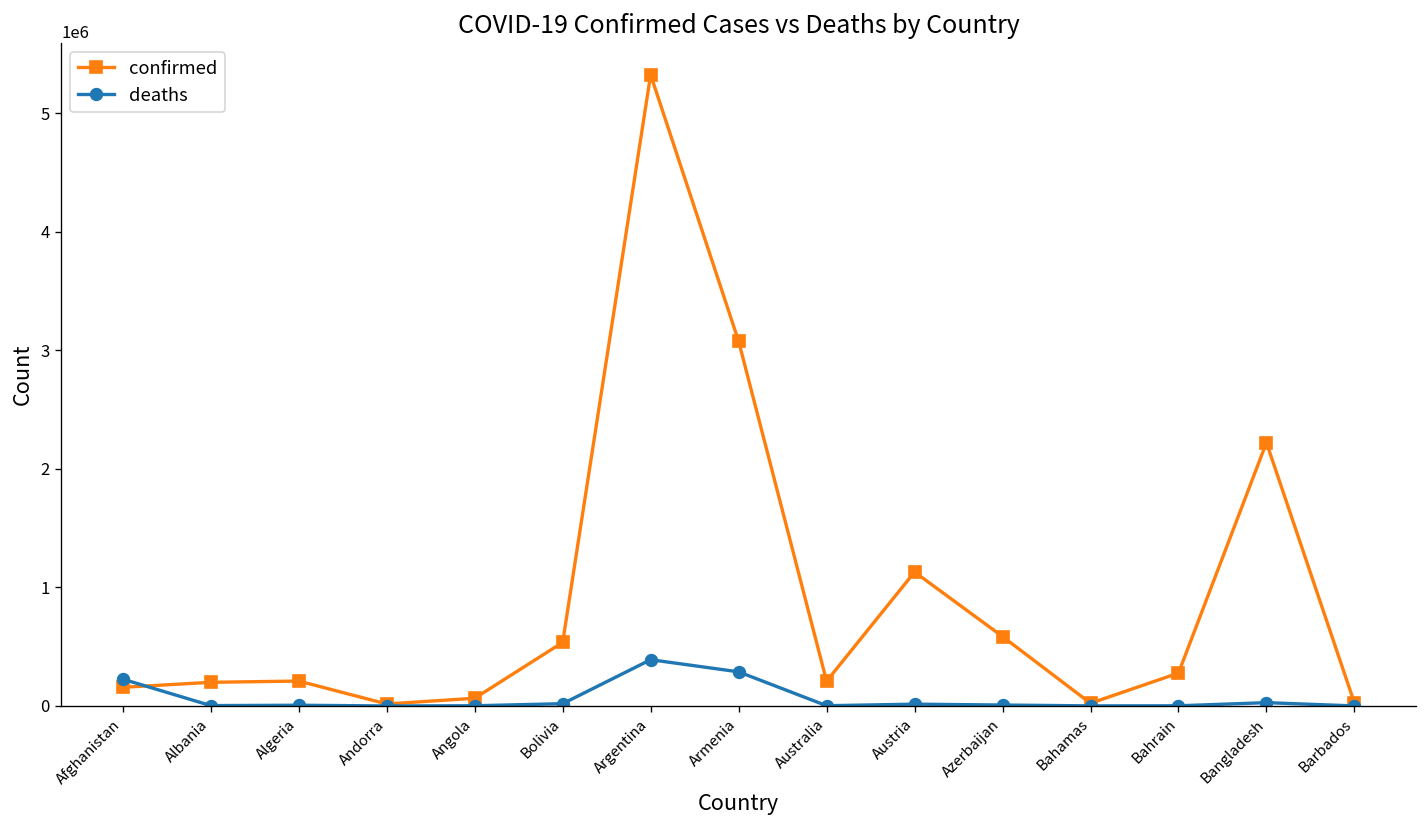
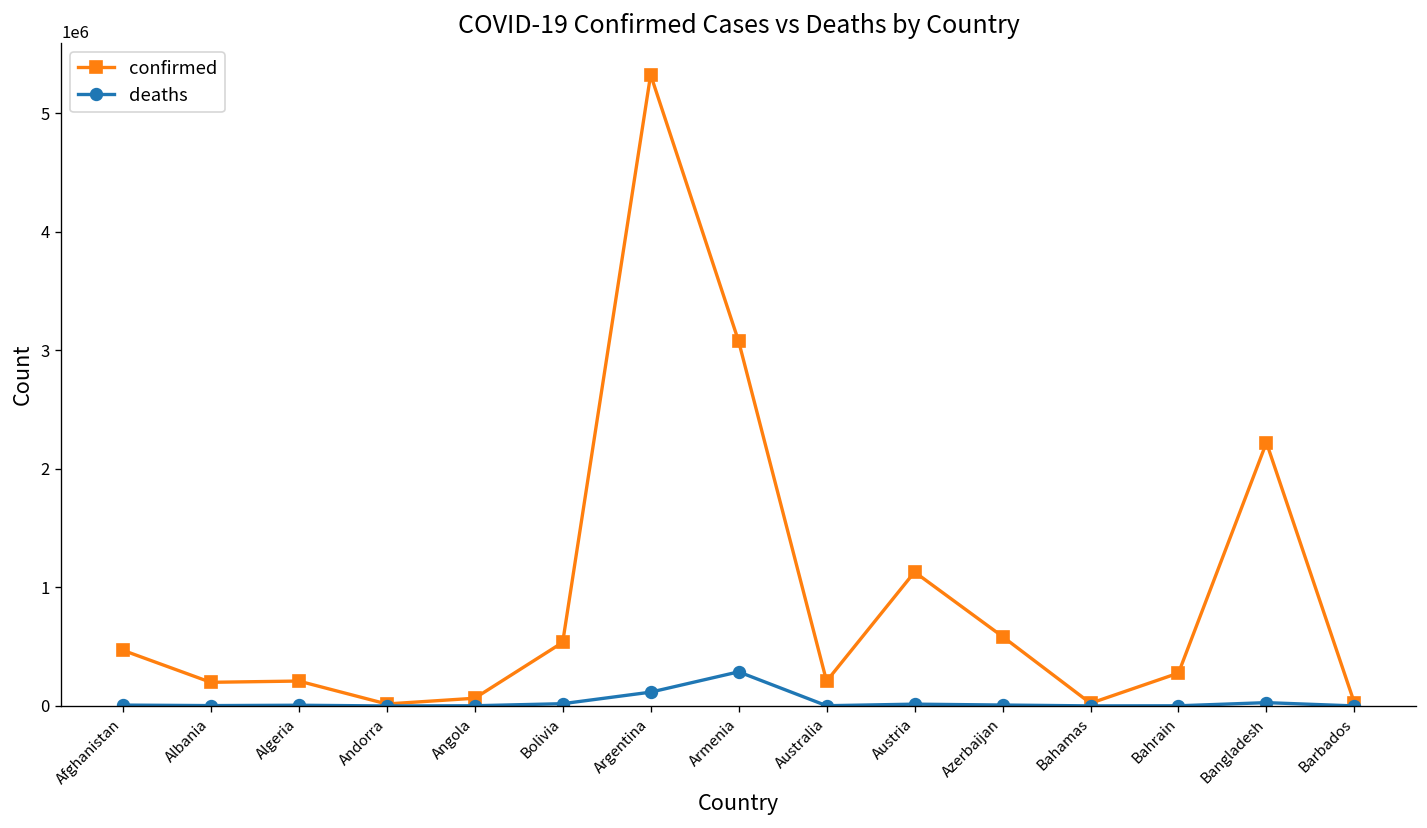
confirmed, Afghanistan: 200000 -> 500000
deaths, Afghanistan: 200000 -> 0
deaths, Argentina: 400000 -> 100000
